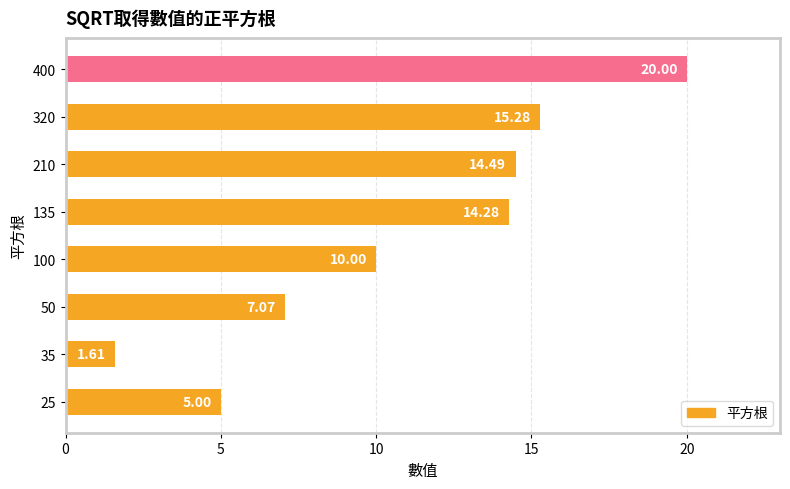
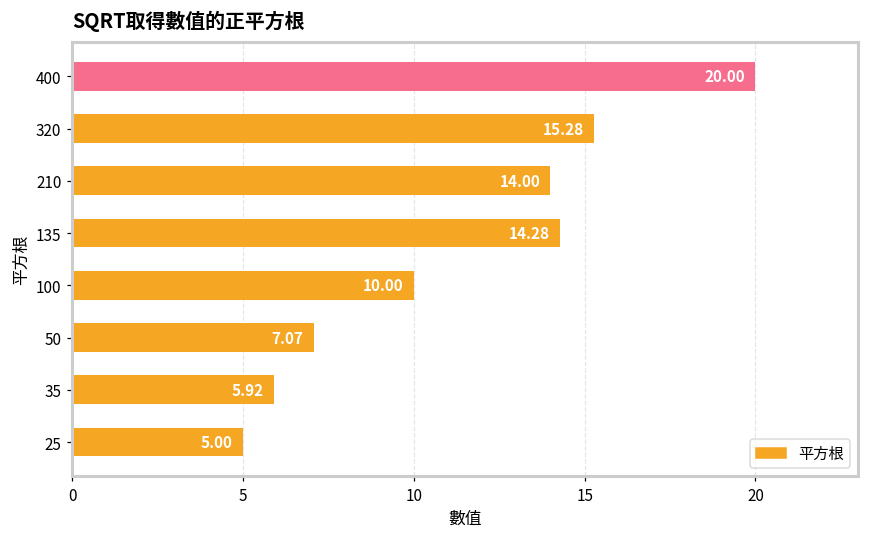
210: 14.49 -> 14.00
35: 1.61 -> 5.92
